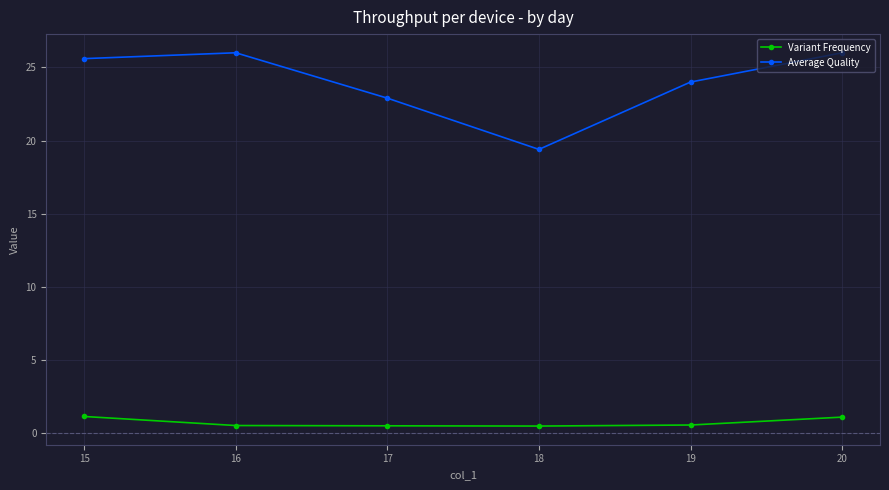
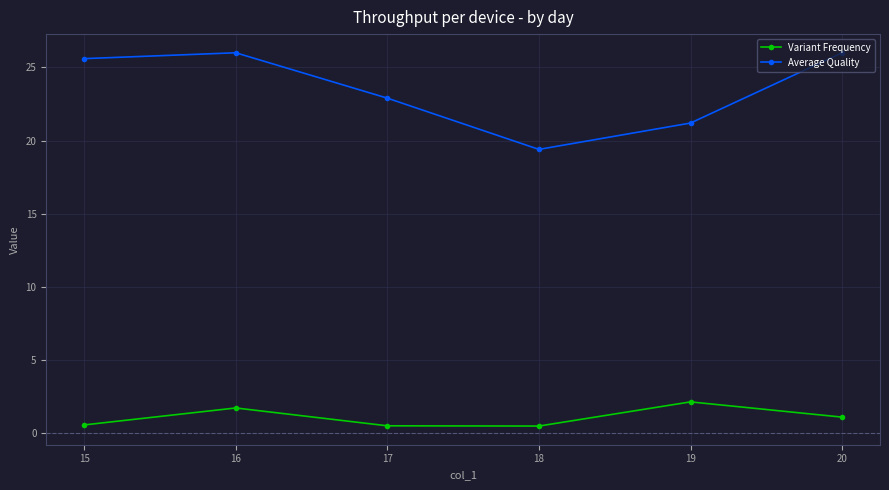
Variant Frequency, 15: 1.2 -> 0.6
Variant Frequency, 16: 0.5 -> 1.7
Variant Frequency, 19: 0.6 -> 2.2
Average Quality, 19: 24.0 -> 21.2
